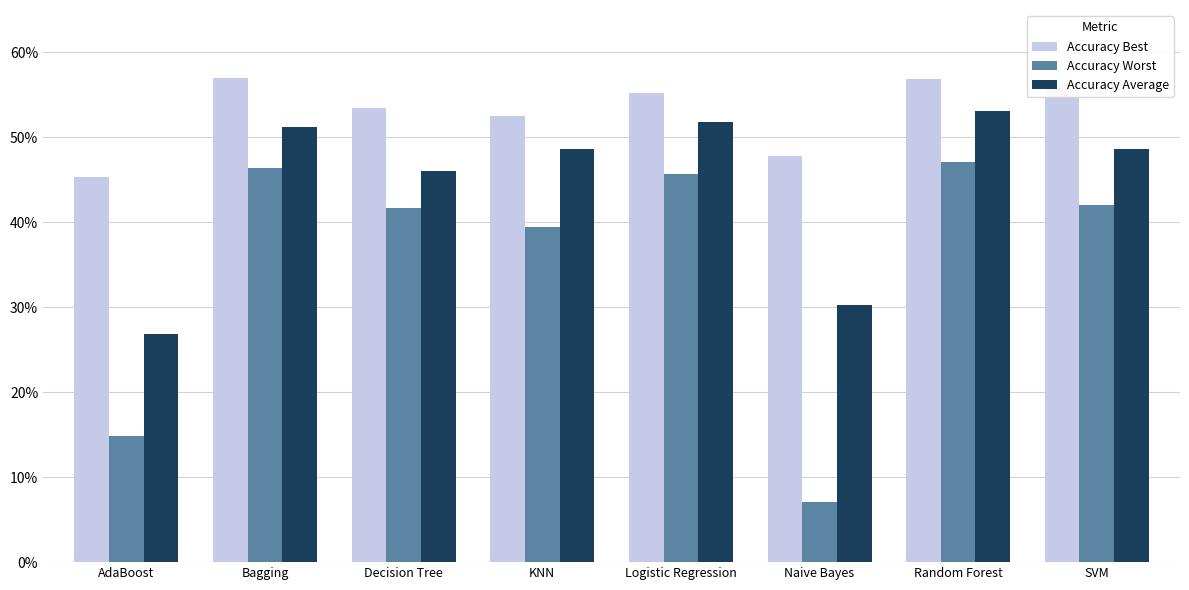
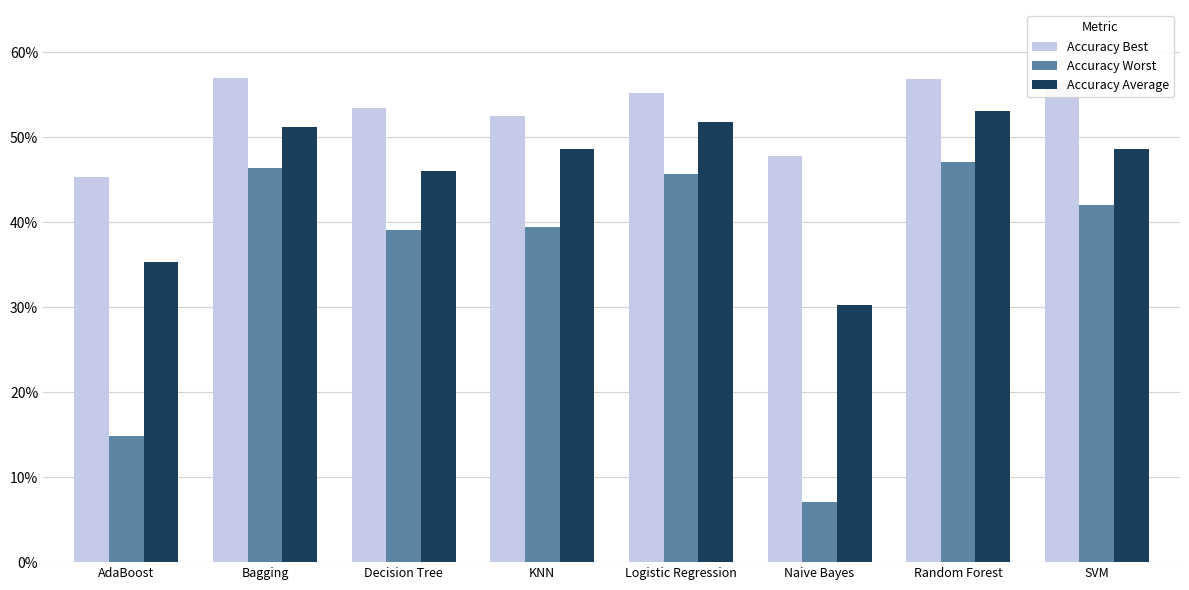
Accuracy Average, AdaBoost: 27% -> 35%
Accuracy Worst, Decision Tree: 42% -> 39%
